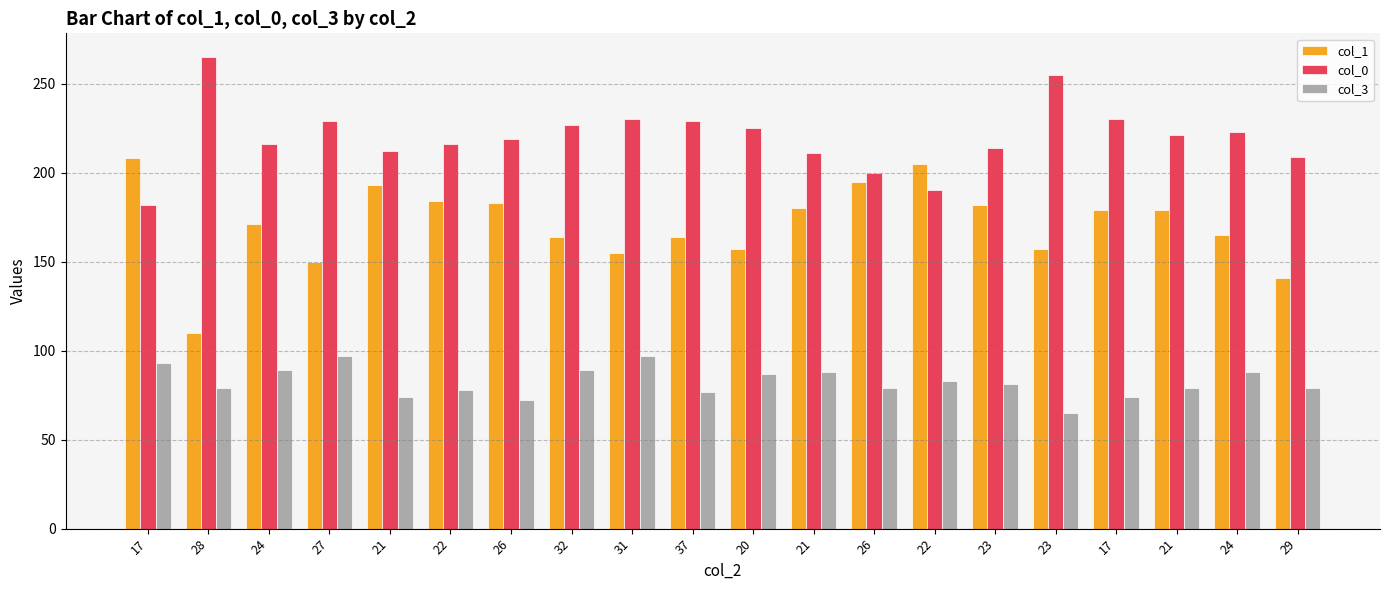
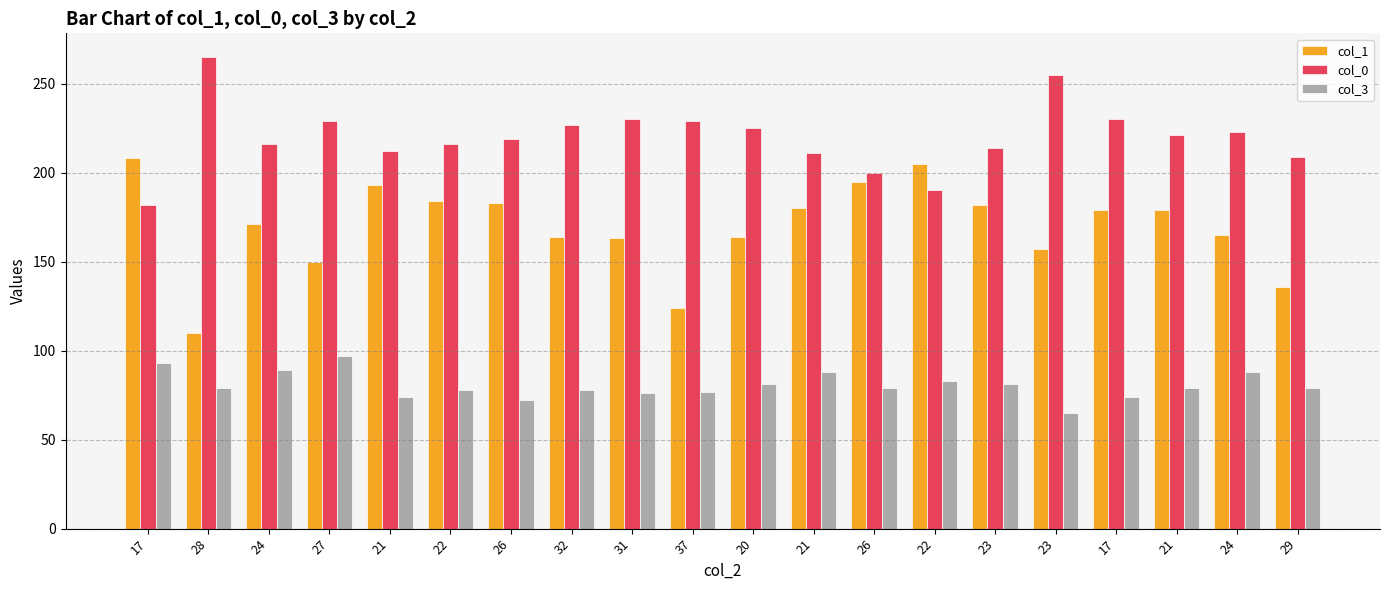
col_3, 32: 89 -> 78
col_1, 31: 155 -> 163
col_3, 31: 97 -> 76
col_1, 37: 164 -> 124
col_1, 20: 157 -> 164
col_3, 20: 87 -> 81
col_1, 29: 141 -> 136
